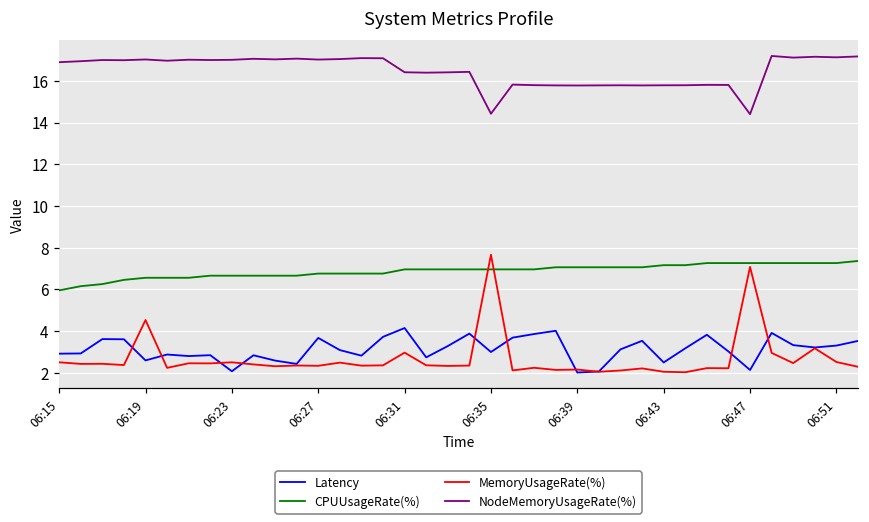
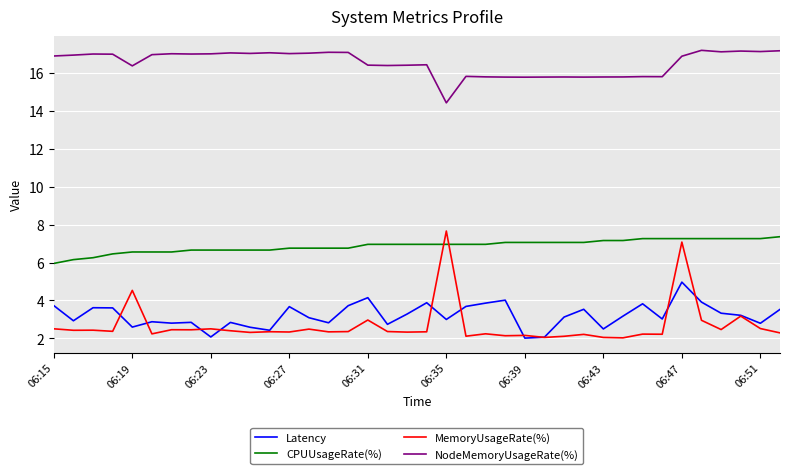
Latency, 06:15: 2.9 -> 3.7
NodeMemoryUsageRate(%), 06:19: 17.0 -> 16.4
Latency, 06:47: 2.1 -> 5.0
NodeMemoryUsageRate(%), 06:47: 14.4 -> 16.9
Latency, 06:51: 3.3 -> 2.8
